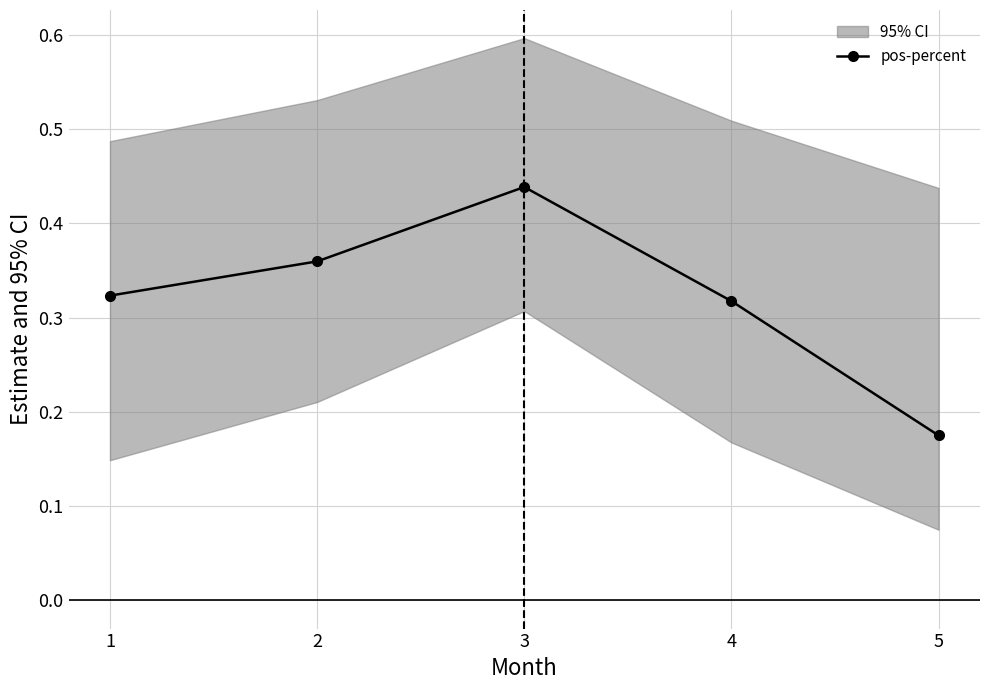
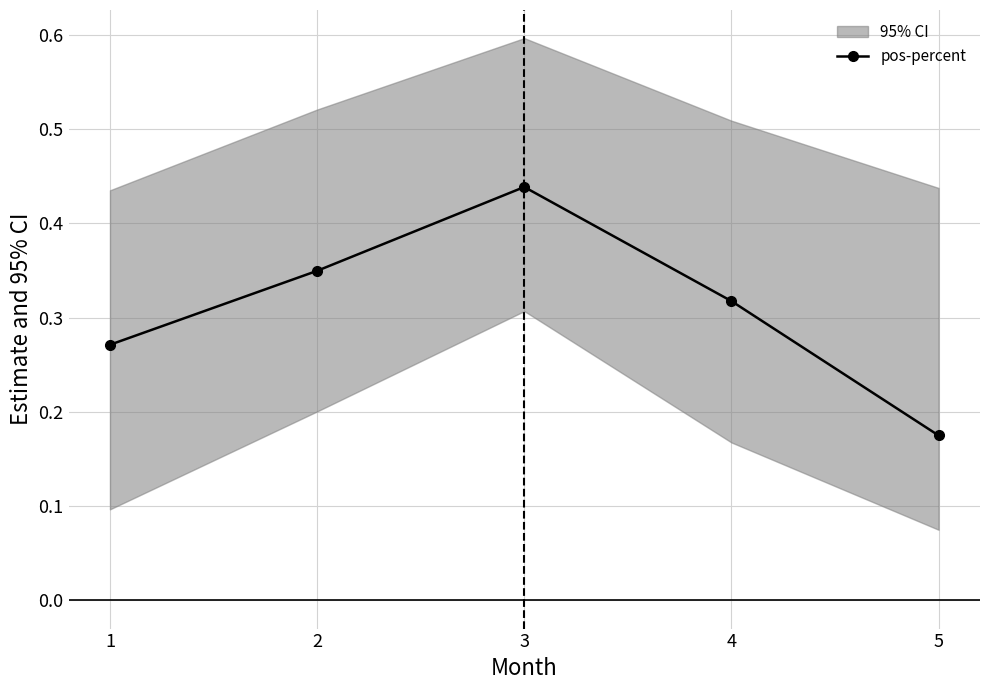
pos-percent, 1: 0.32 -> 0.27
pos-percent, 2: 0.36 -> 0.35
